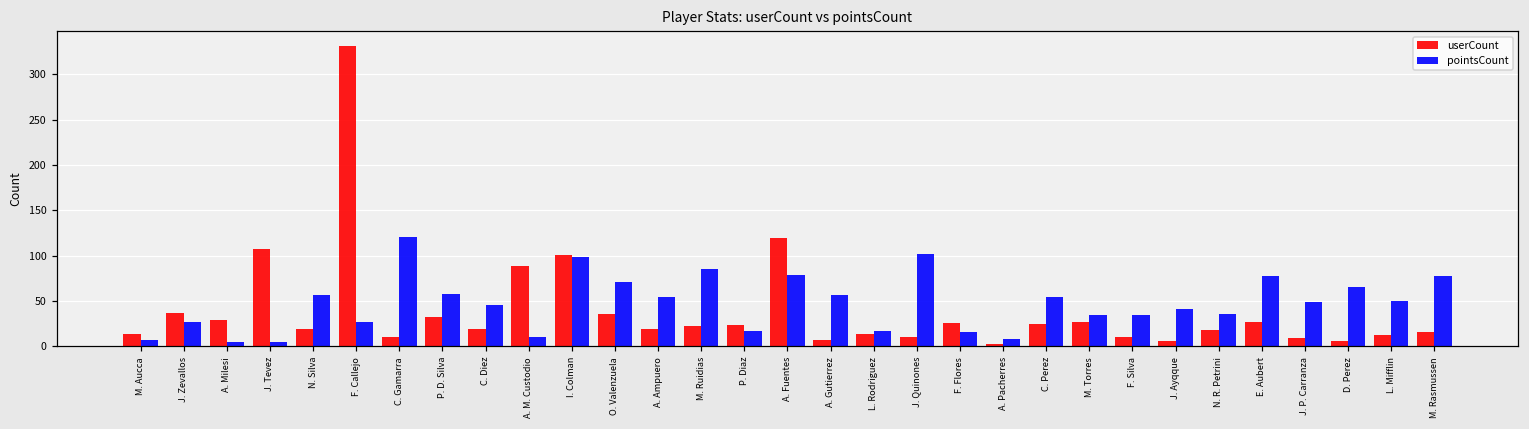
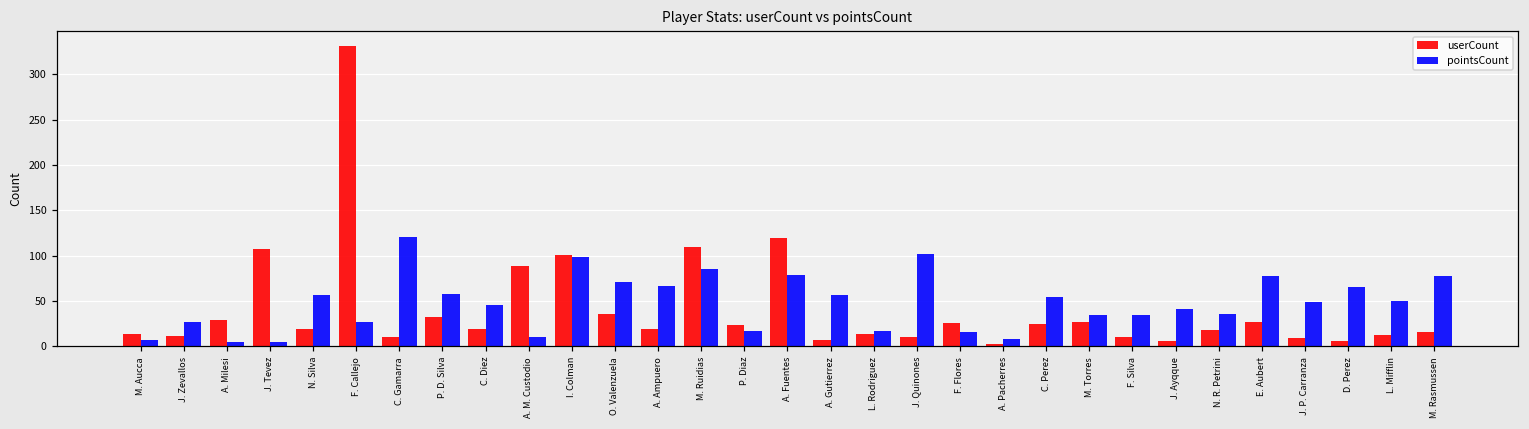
userCount, J. Zevallos: 40 -> 10
pointsCount, A. Ampuero: 50 -> 70
userCount, M. Ruidias: 20 -> 110
